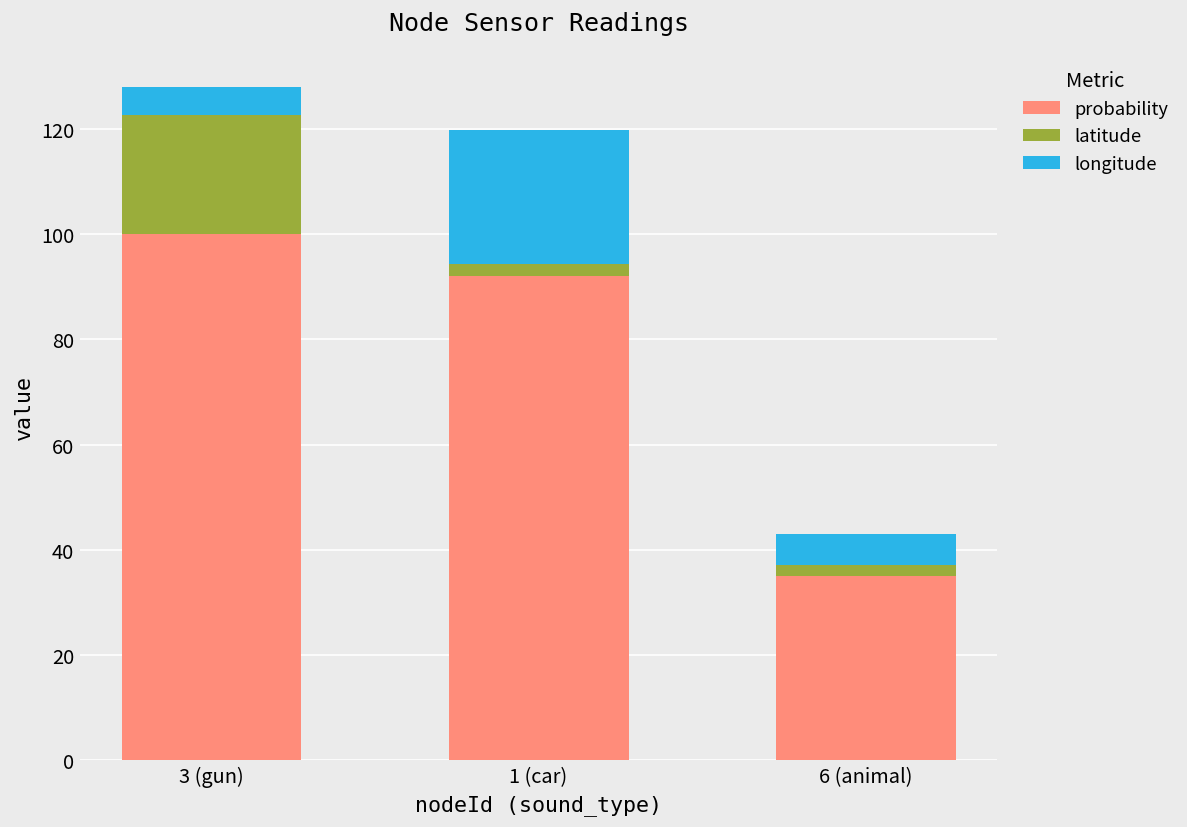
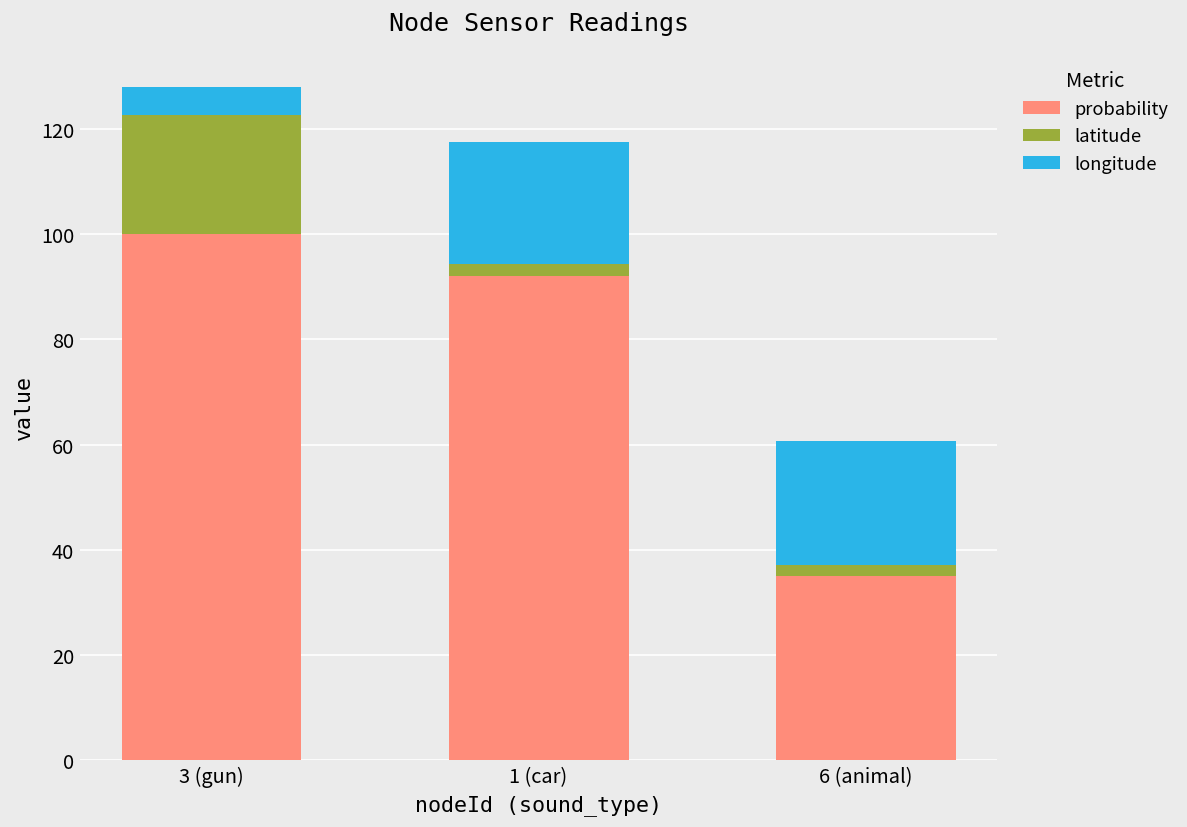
longitude, 1 (car): 25 -> 23
longitude, 6 (animal): 6 -> 24
